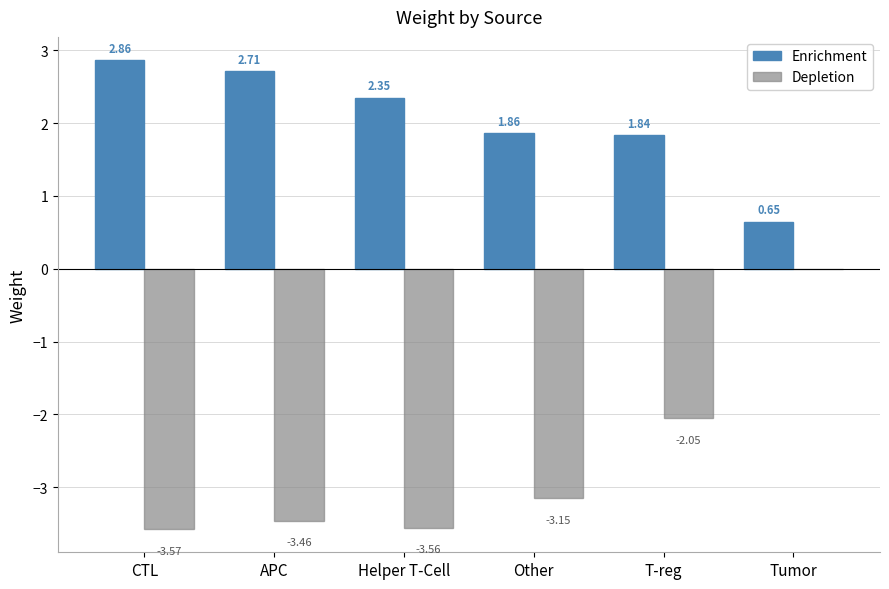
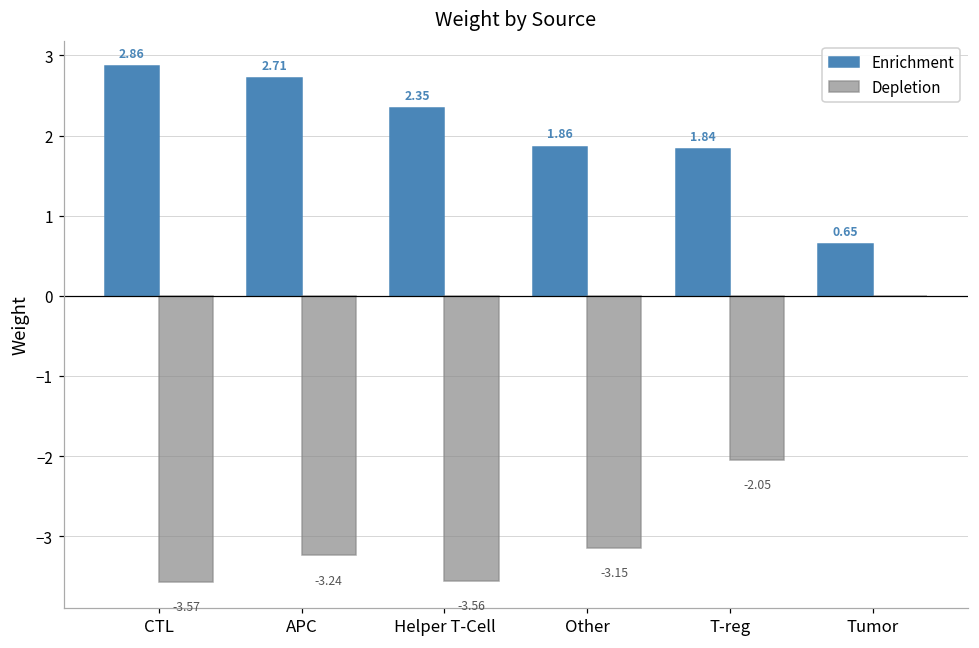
Depletion, APC: -3.46 -> -3.24
